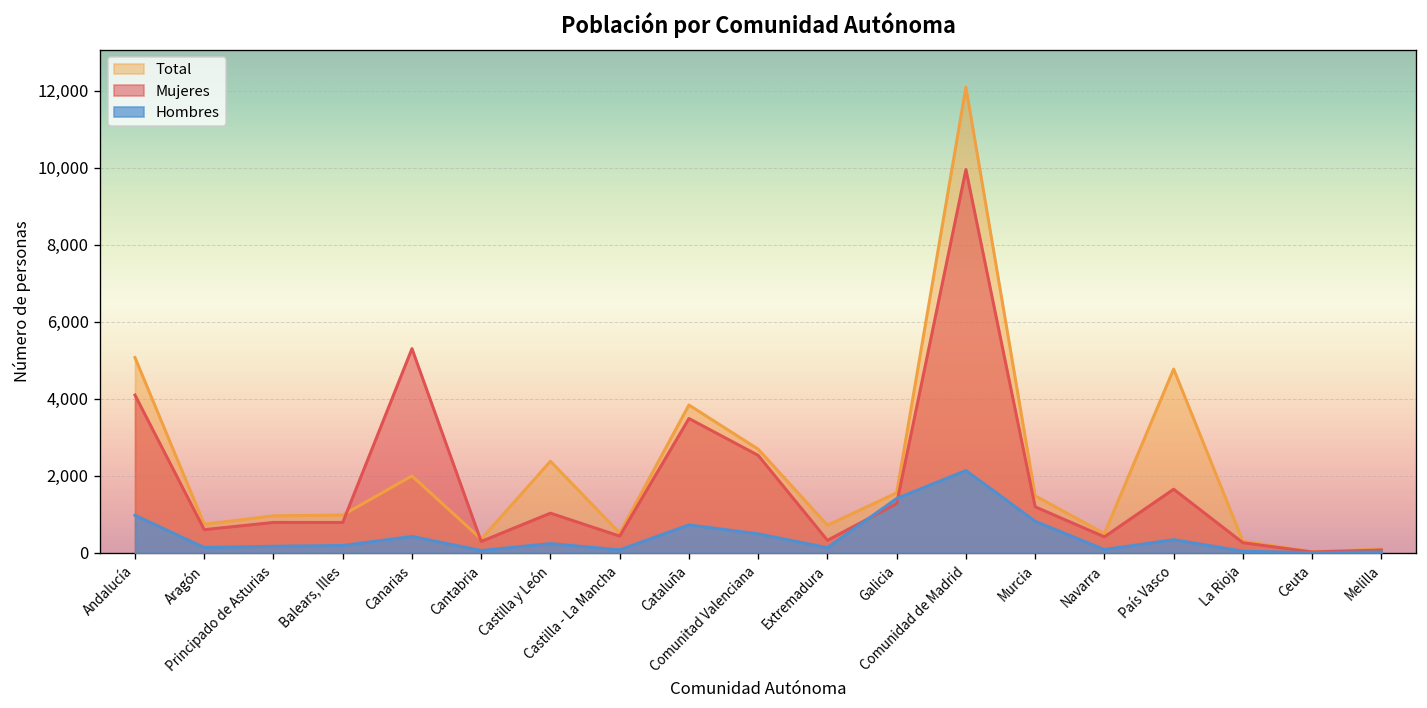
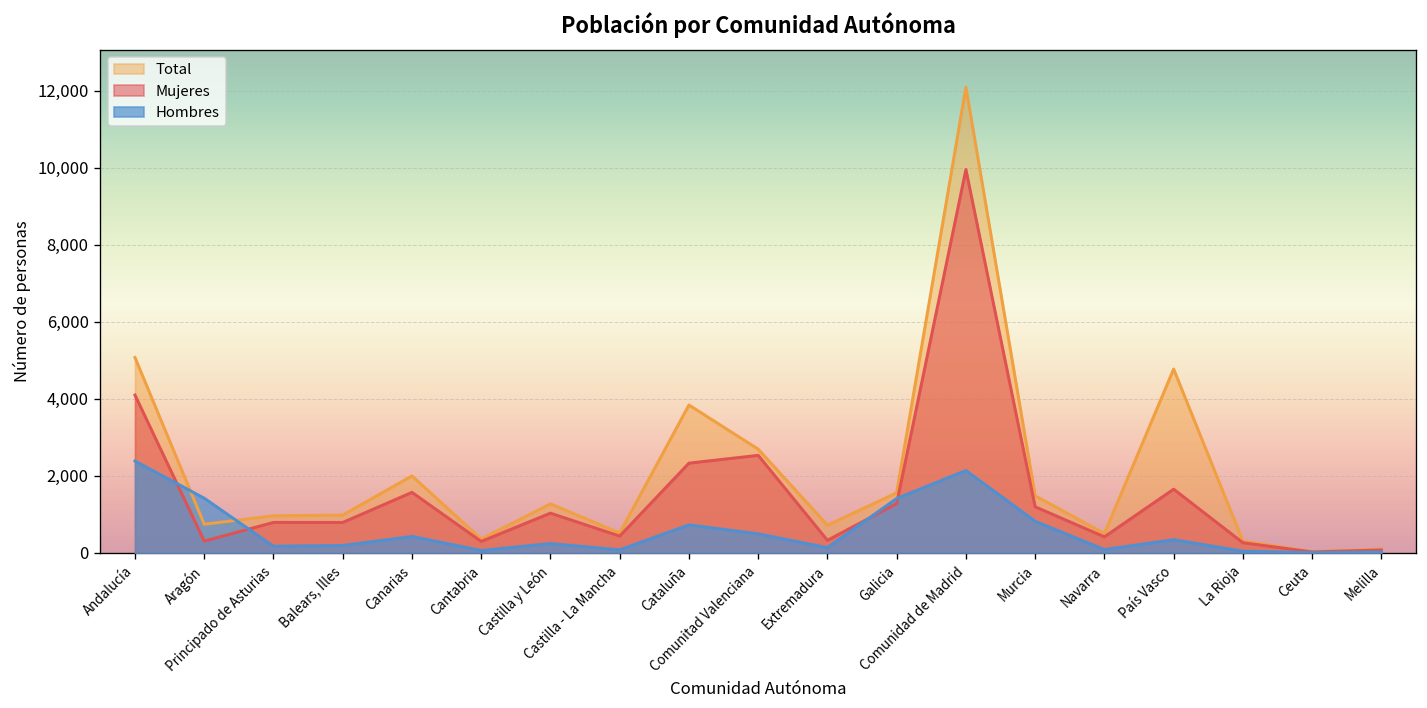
Hombres, Andalucía: 1,000 -> 2,400
Mujeres, Aragón: 600 -> 300
Hombres, Aragón: 100 -> 1,400
Mujeres, Canarias: 5,300 -> 1,600
Total, Castilla y León: 2,400 -> 1,300
Mujeres, Cataluña: 3,500 -> 2,300
